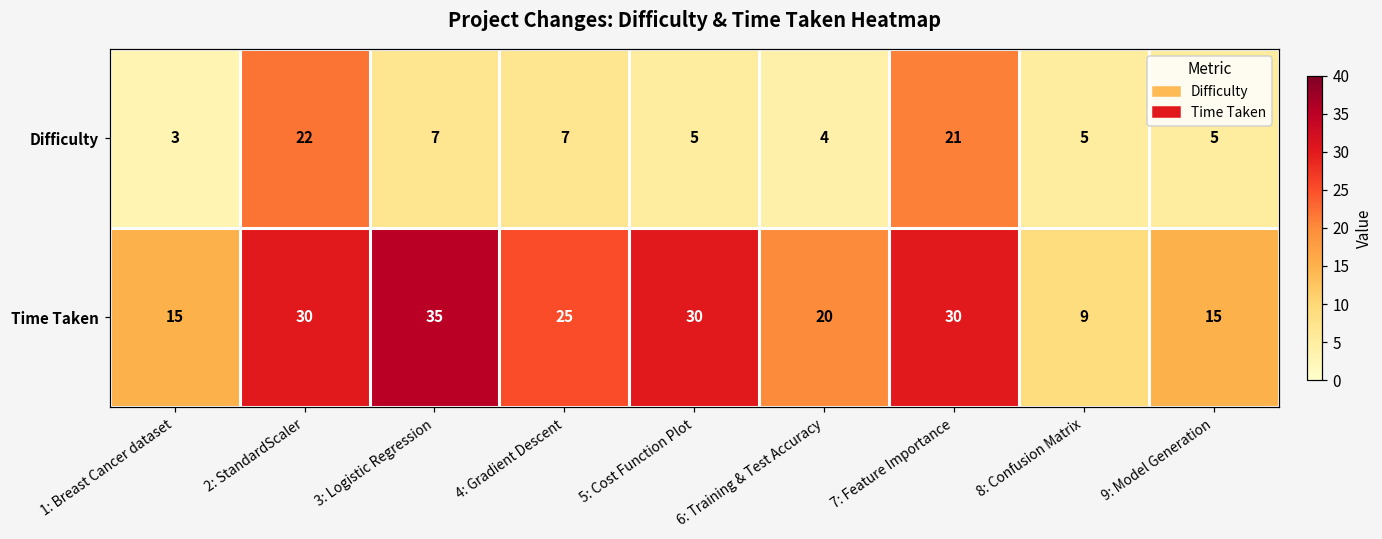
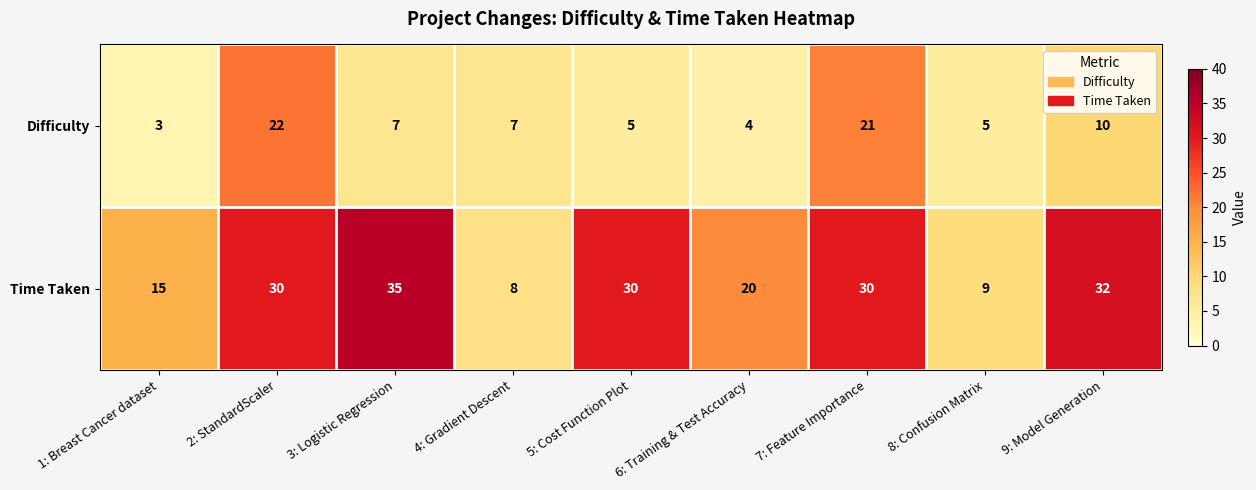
Difficulty, 9: Model Generation: 5 -> 10
Time Taken, 4: Gradient Descent: 25 -> 8
Time Taken, 9: Model Generation: 15 -> 32
